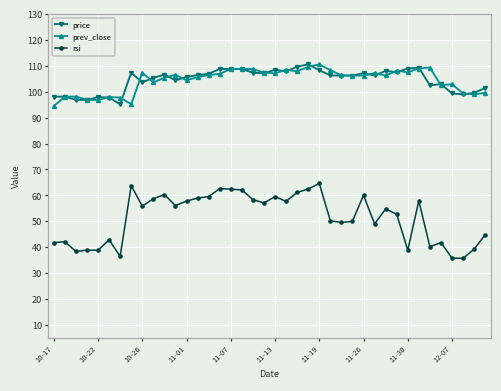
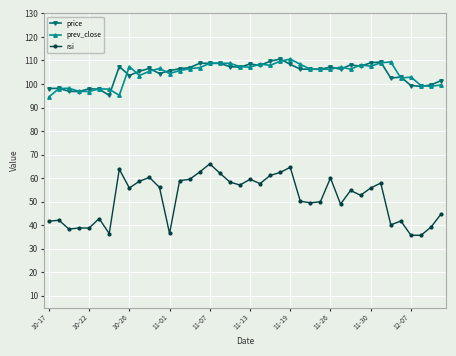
rsi, 11-01: 58 -> 37
rsi, 11-07: 62 -> 66
rsi, 11-30: 39 -> 56
